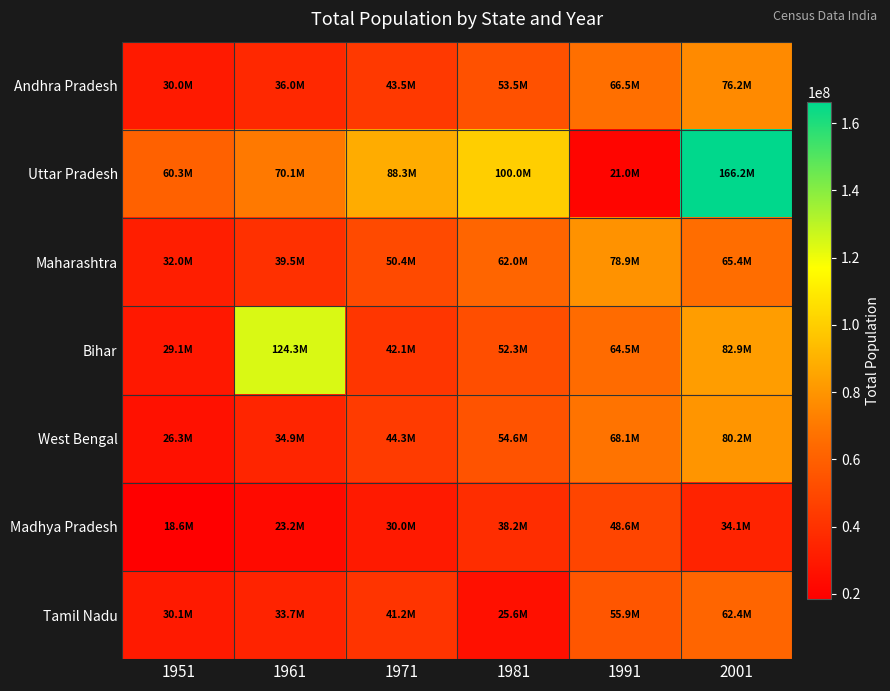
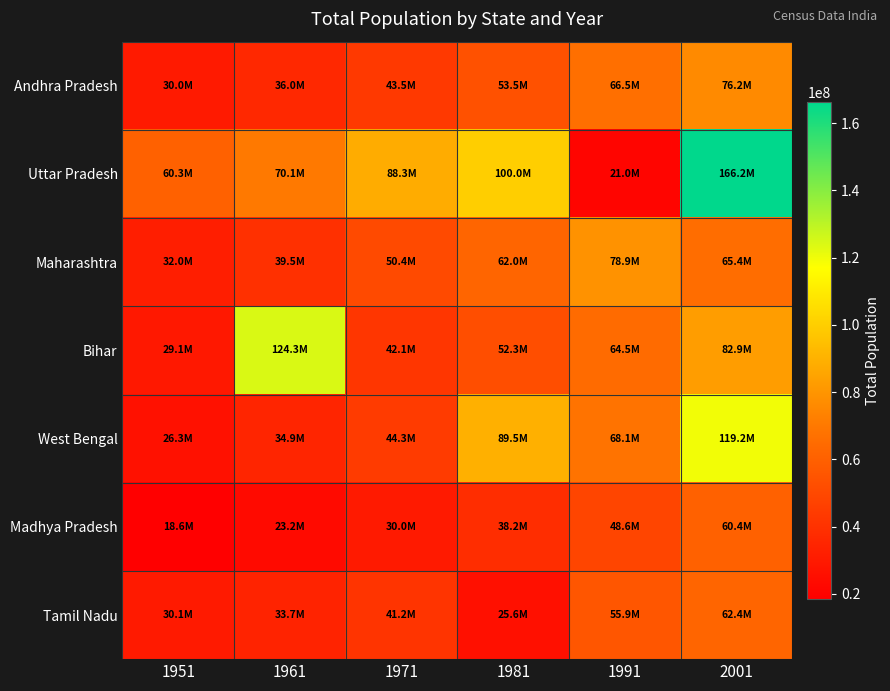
West Bengal, 1981: 54.6M -> 89.5M
West Bengal, 2001: 80.2M -> 119.2M
Madhya Pradesh, 2001: 34.1M -> 60.4M
